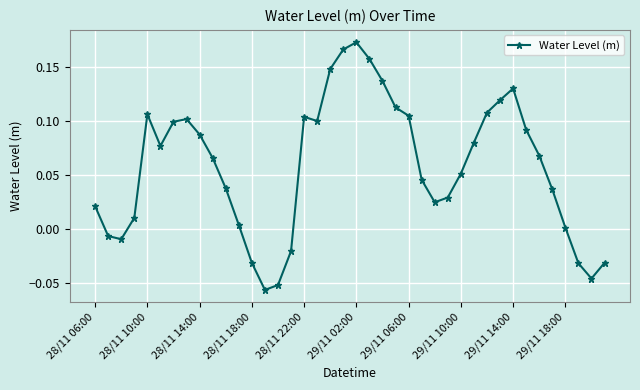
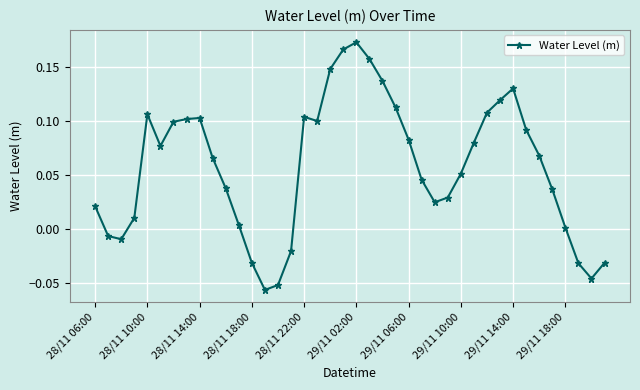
28/11 14:00: 0.087 -> 0.103
29/11 06:00: 0.105 -> 0.083
